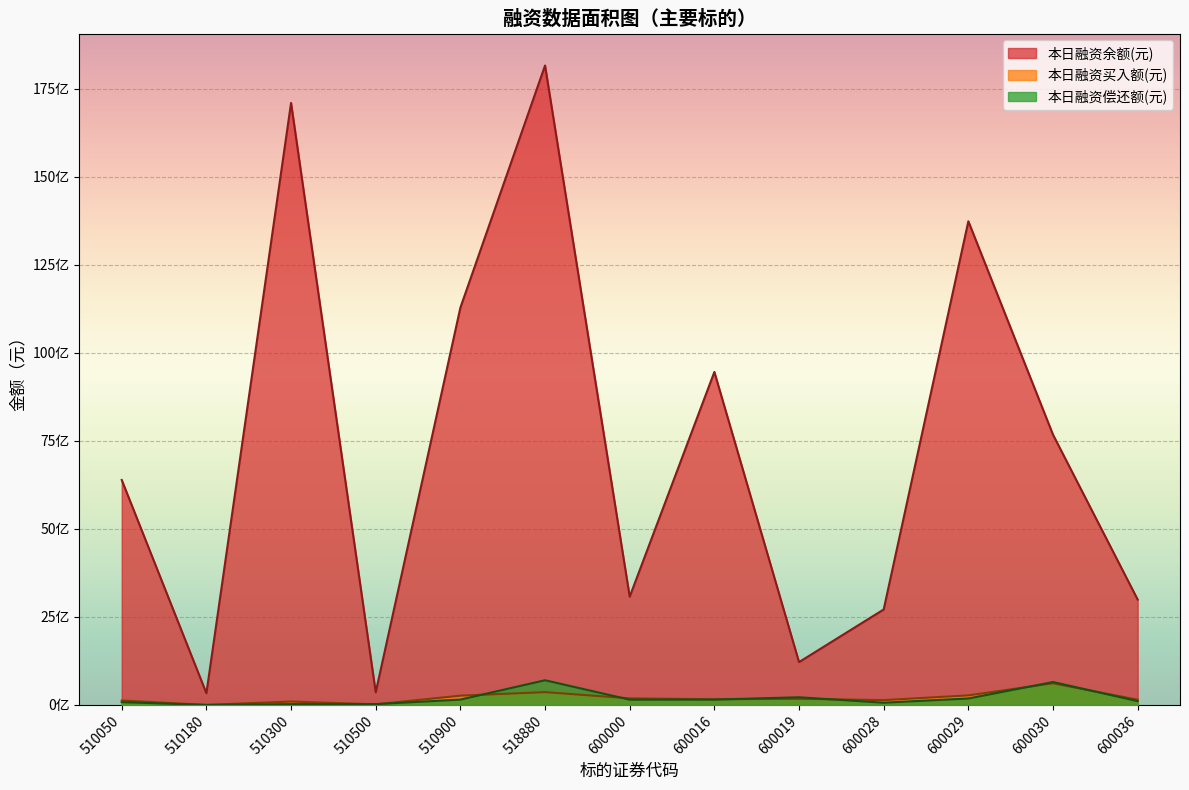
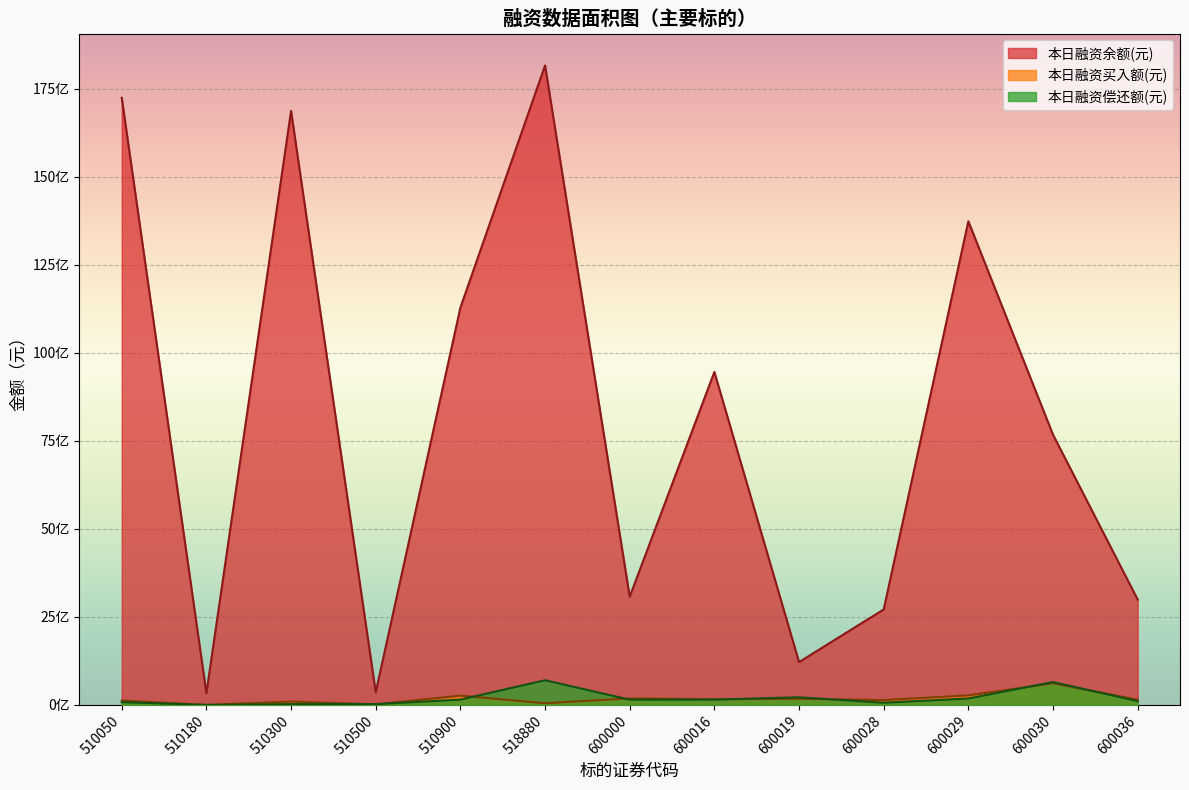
本日融资余额(元), 510050: 64亿 -> 172亿
本日融资余额(元), 510300: 171亿 -> 169亿
本日融资买入额(元), 518880: 4亿 -> 0亿
